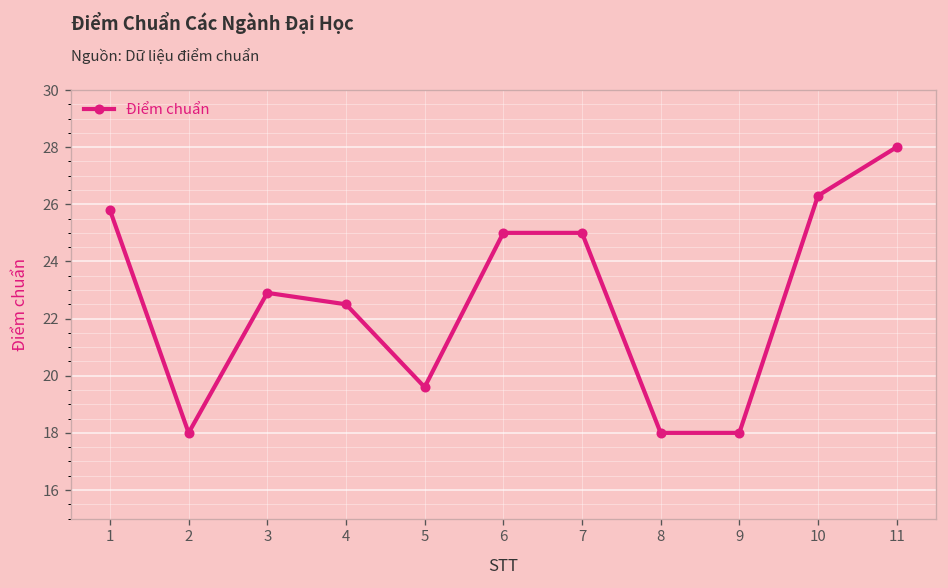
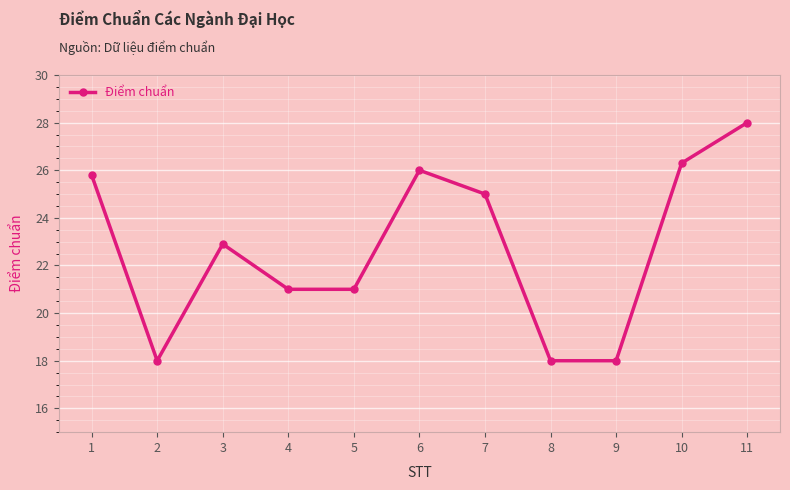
4: 22.5 -> 21.0
5: 19.6 -> 21.0
6: 25 -> 26
